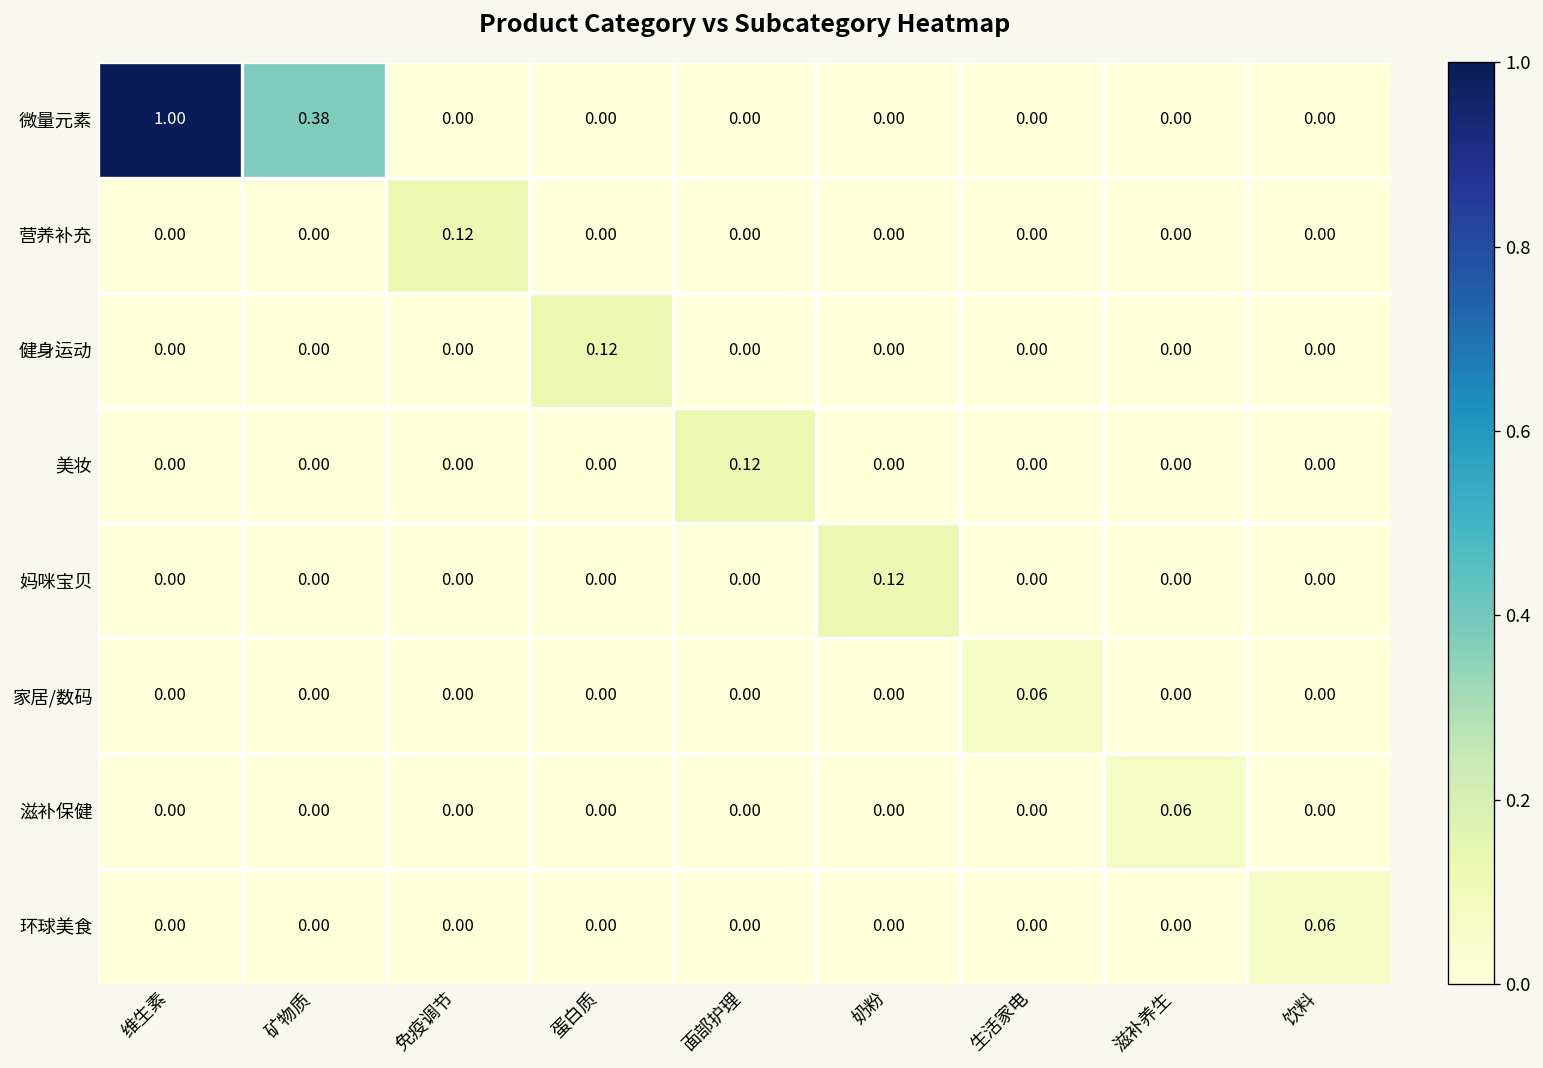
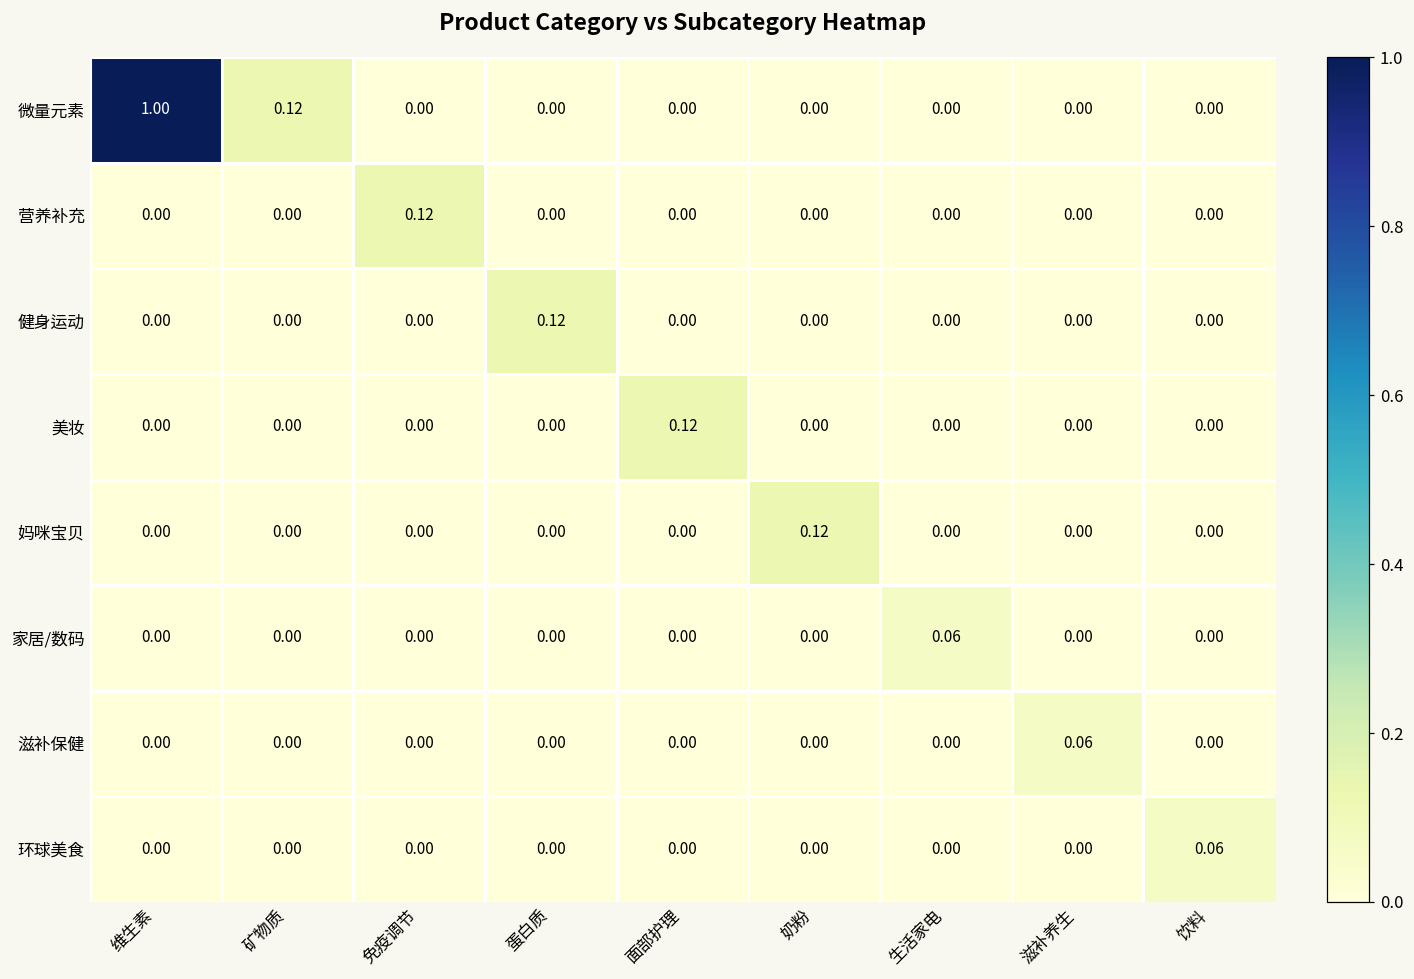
微量元素, 矿物质: 0.38 -> 0.12
